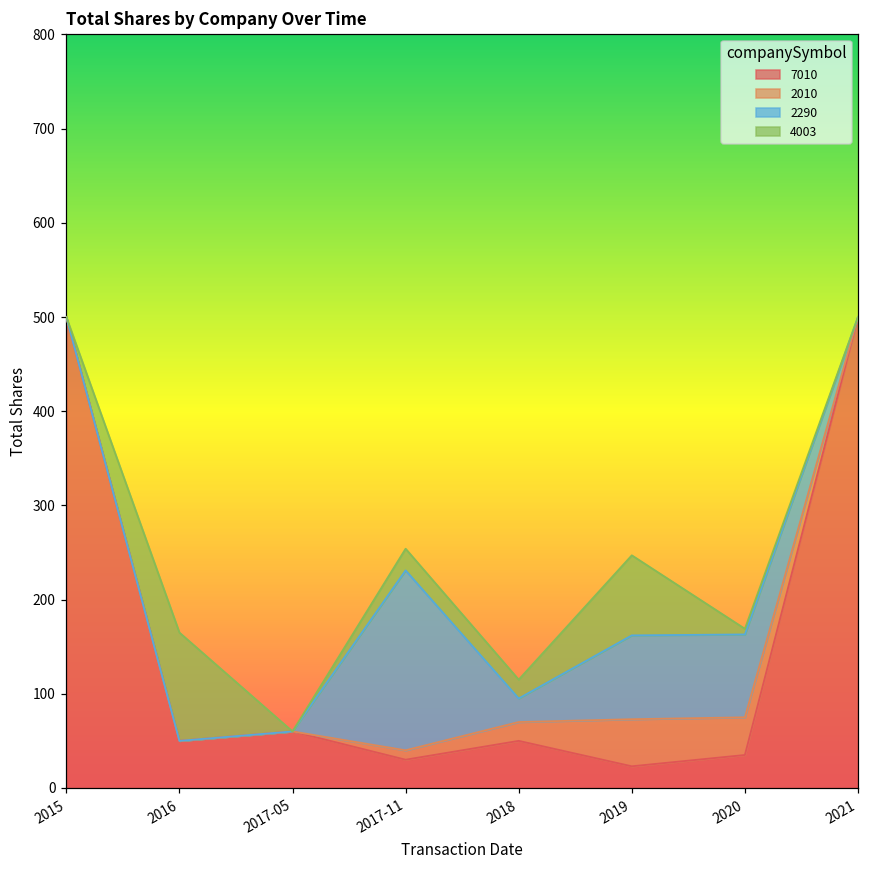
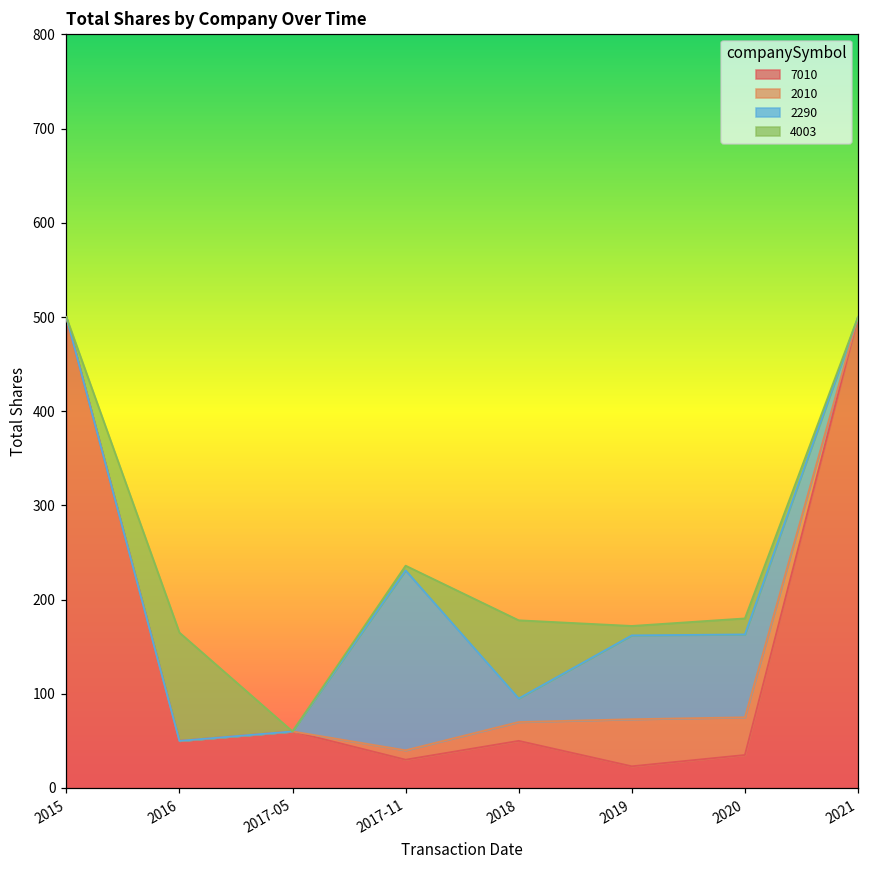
4003, 2017-11: 20 -> 10
4003, 2018: 20 -> 80
4003, 2019: 90 -> 10
4003, 2020: 10 -> 20
